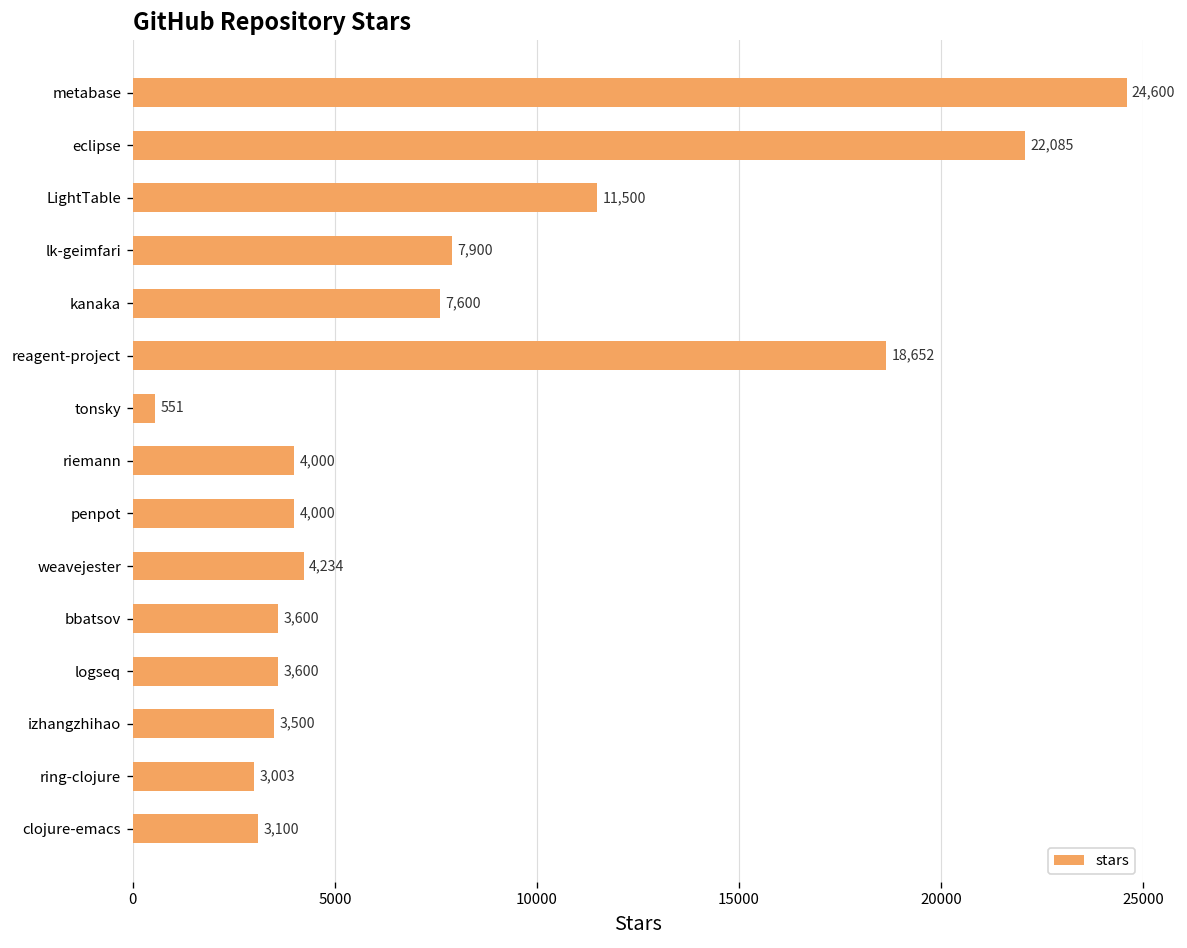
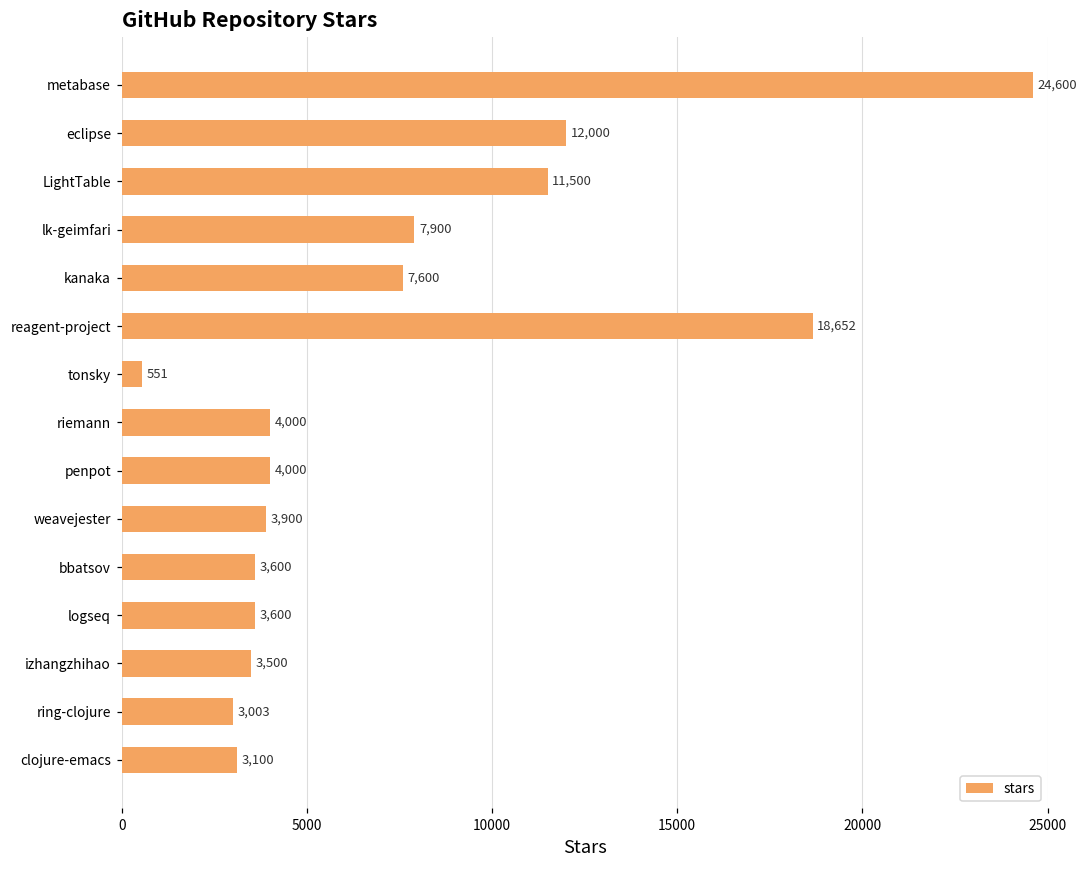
eclipse: 22,085 -> 12,000
weavejester: 4,234 -> 3,900
